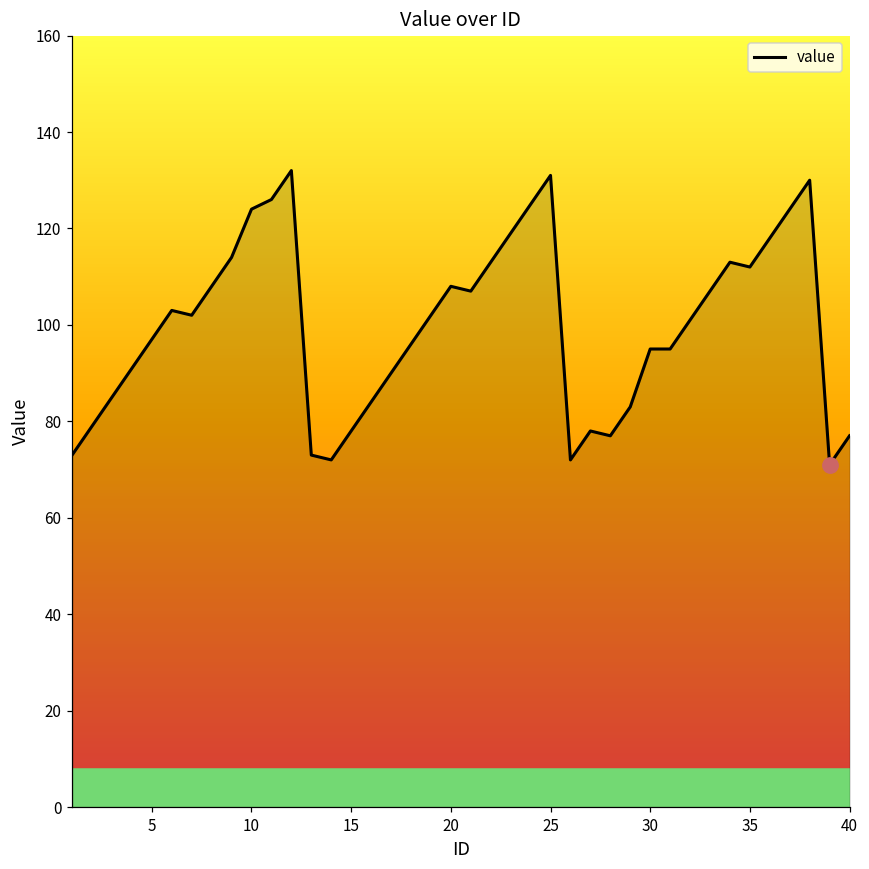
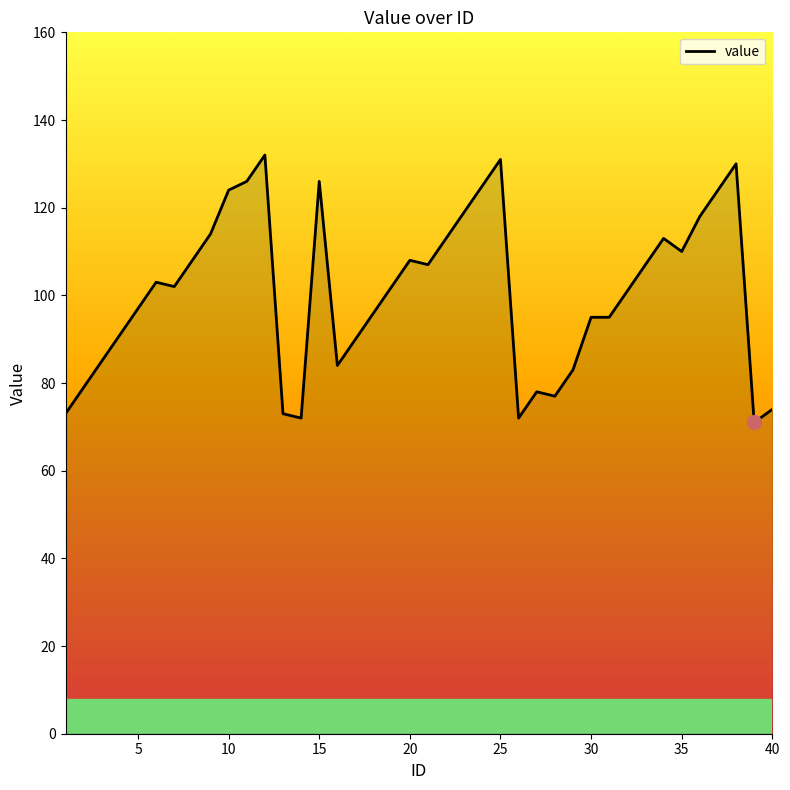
value, 15: 78 -> 126
value, 35: 112 -> 110
value, 40: 77 -> 74
